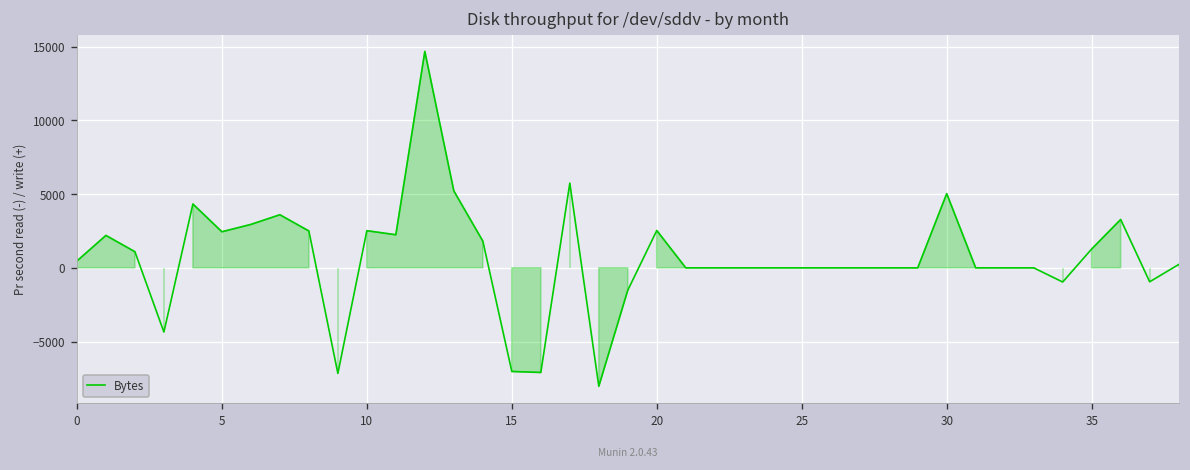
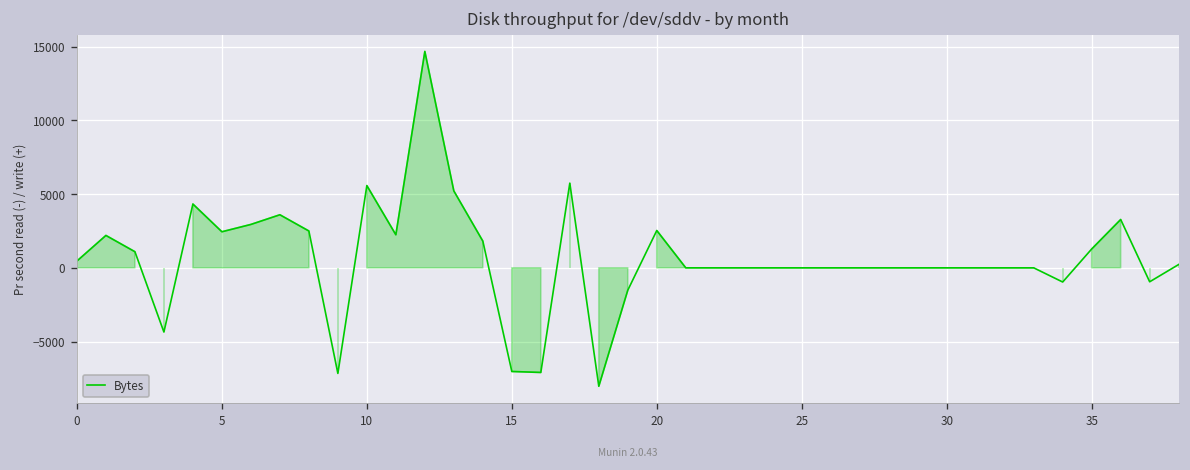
10: 2500 -> 5600
30: 5000 -> 0
